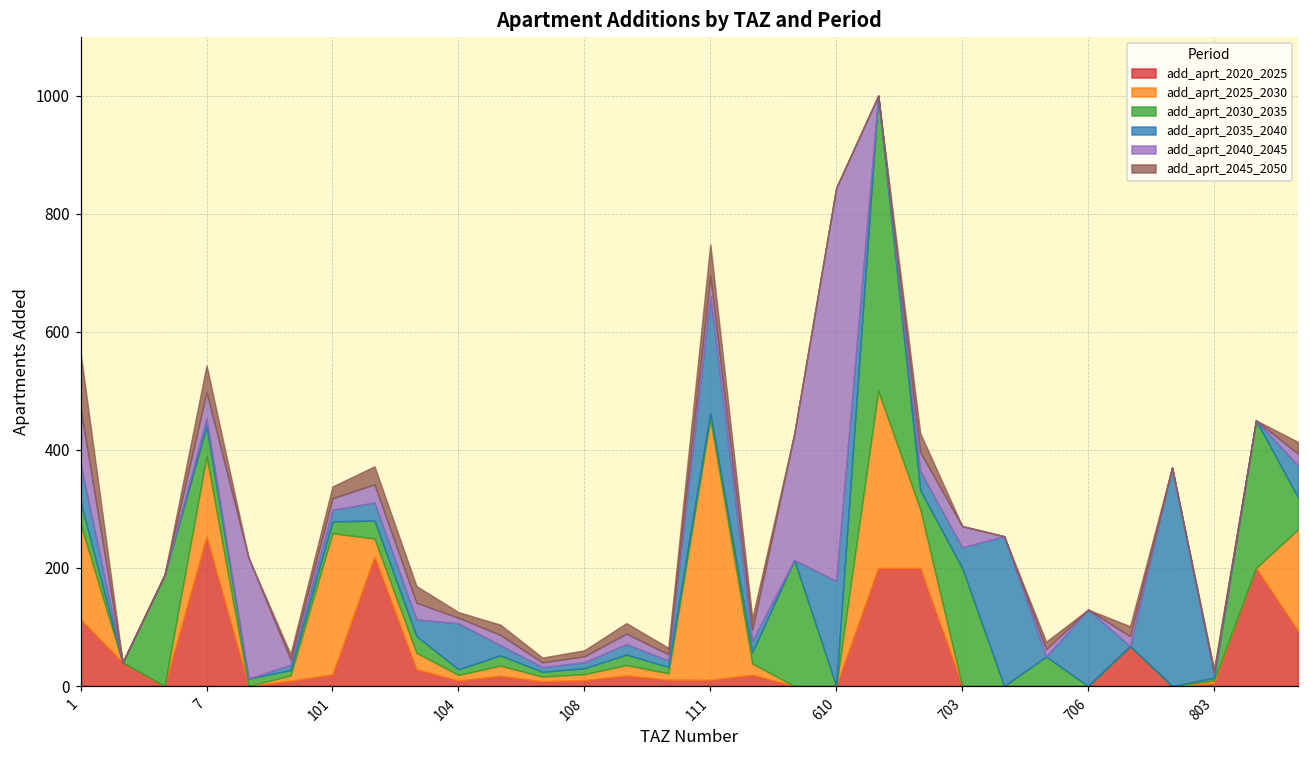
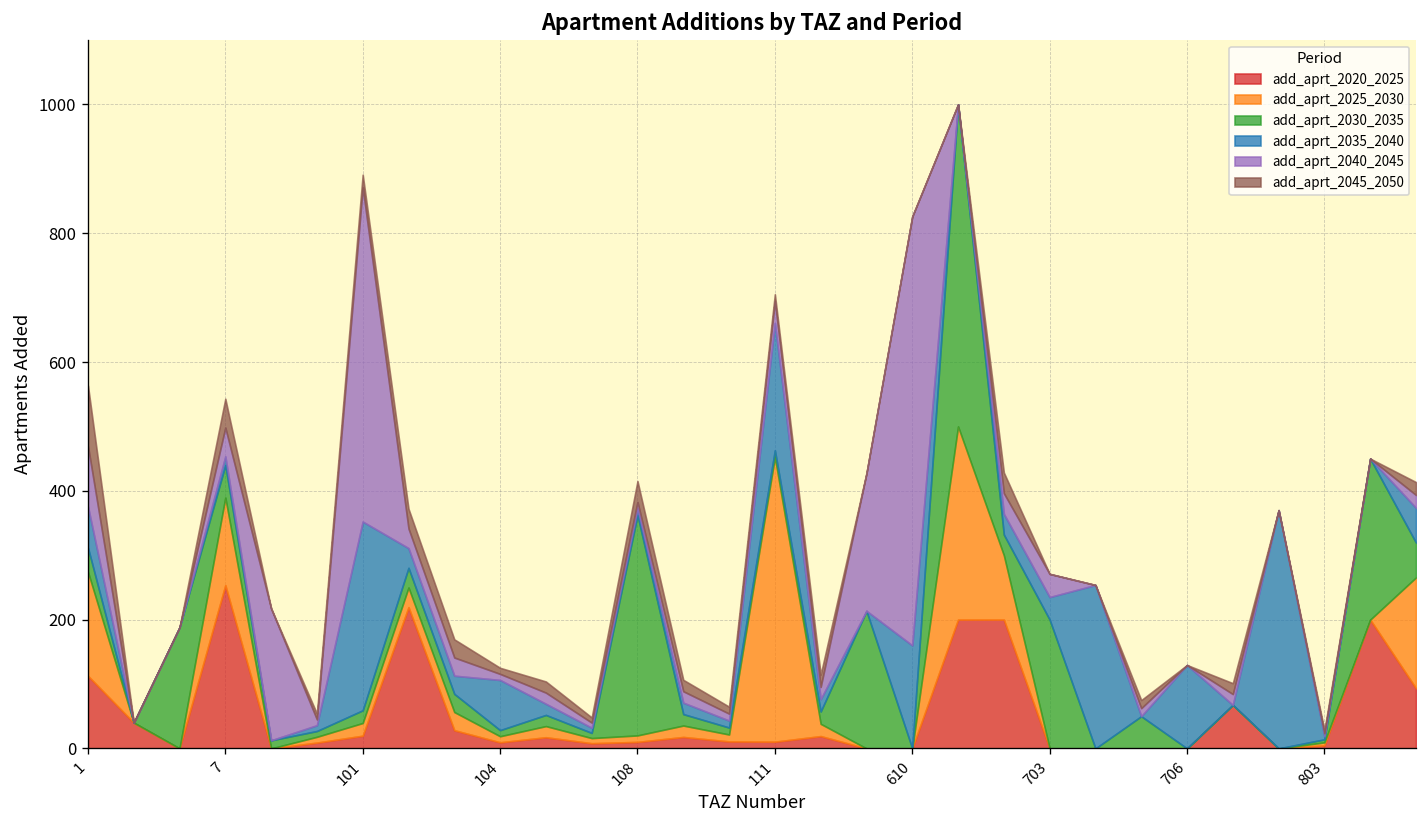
add_aprt_2025_2030, 101: 240 -> 20
add_aprt_2035_2040, 101: 20 -> 290
add_aprt_2040_2045, 101: 20 -> 520
add_aprt_2030_2035, 108: 10 -> 340
add_aprt_2045_2050, 108: 10 -> 30
add_aprt_2045_2050, 111: 50 -> 10
add_aprt_2035_2040, 610: 180 -> 160
